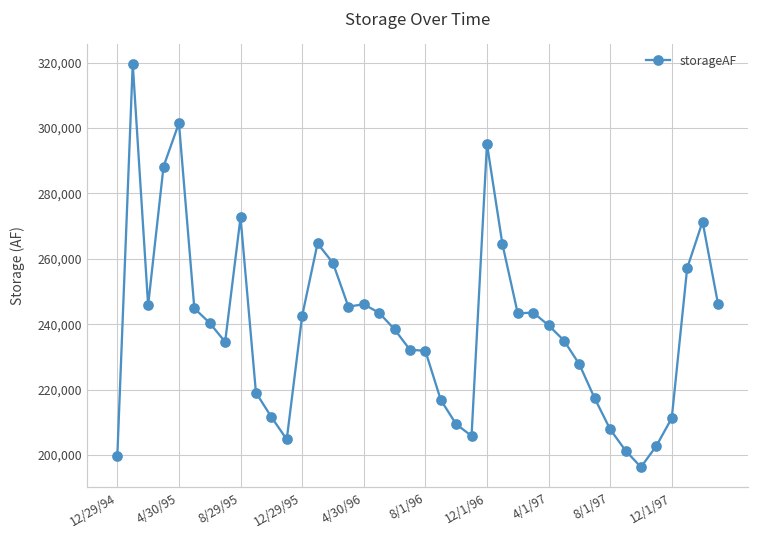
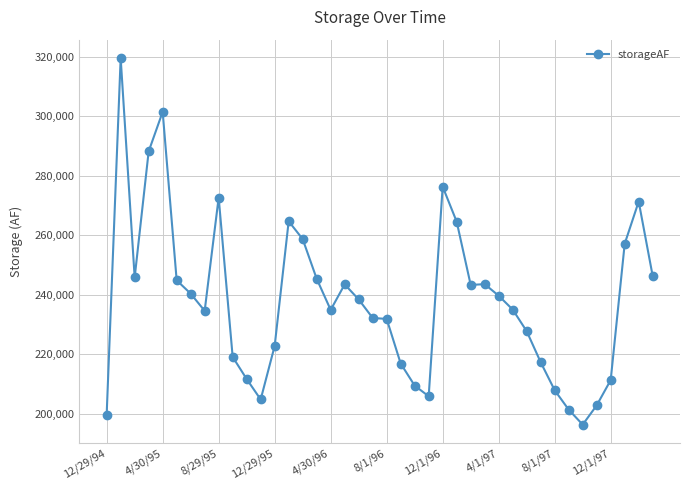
12/29/95: 243,000 -> 223,000
4/30/96: 246,000 -> 235,000
12/1/96: 295,000 -> 276,000
